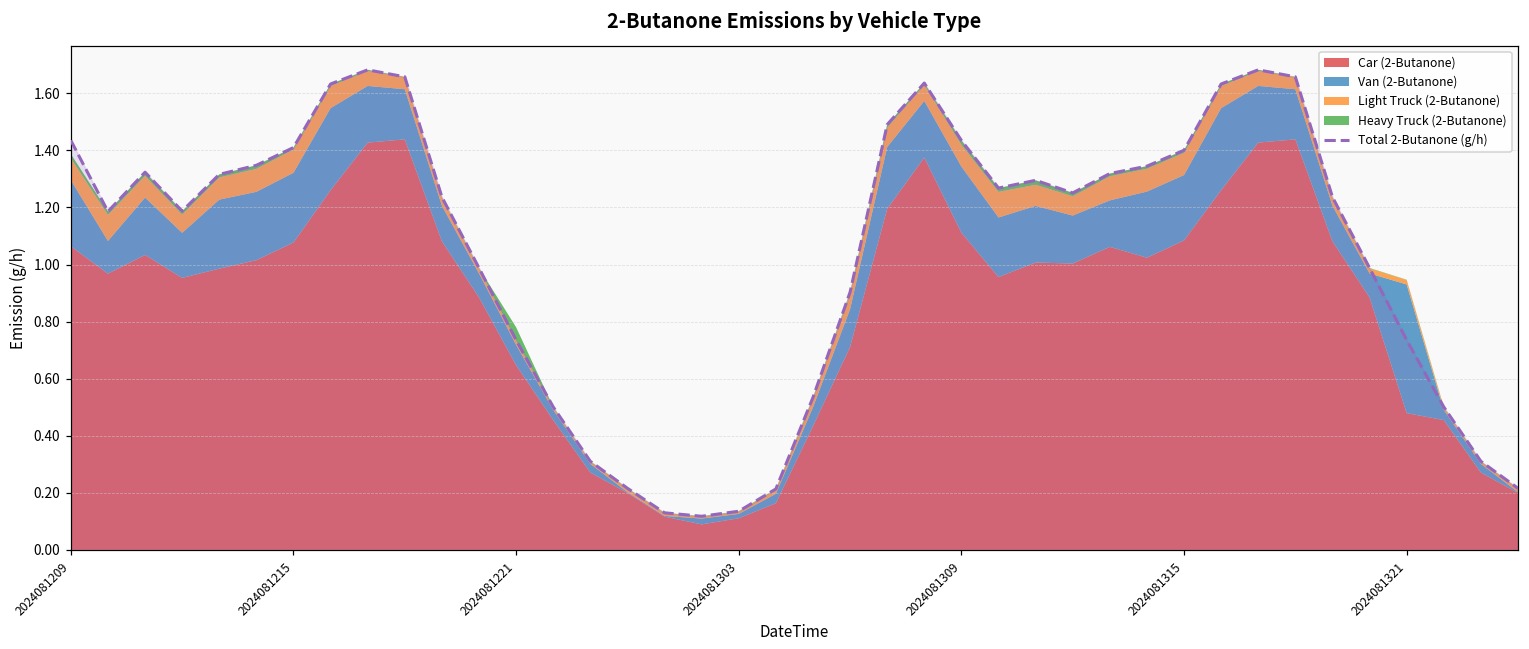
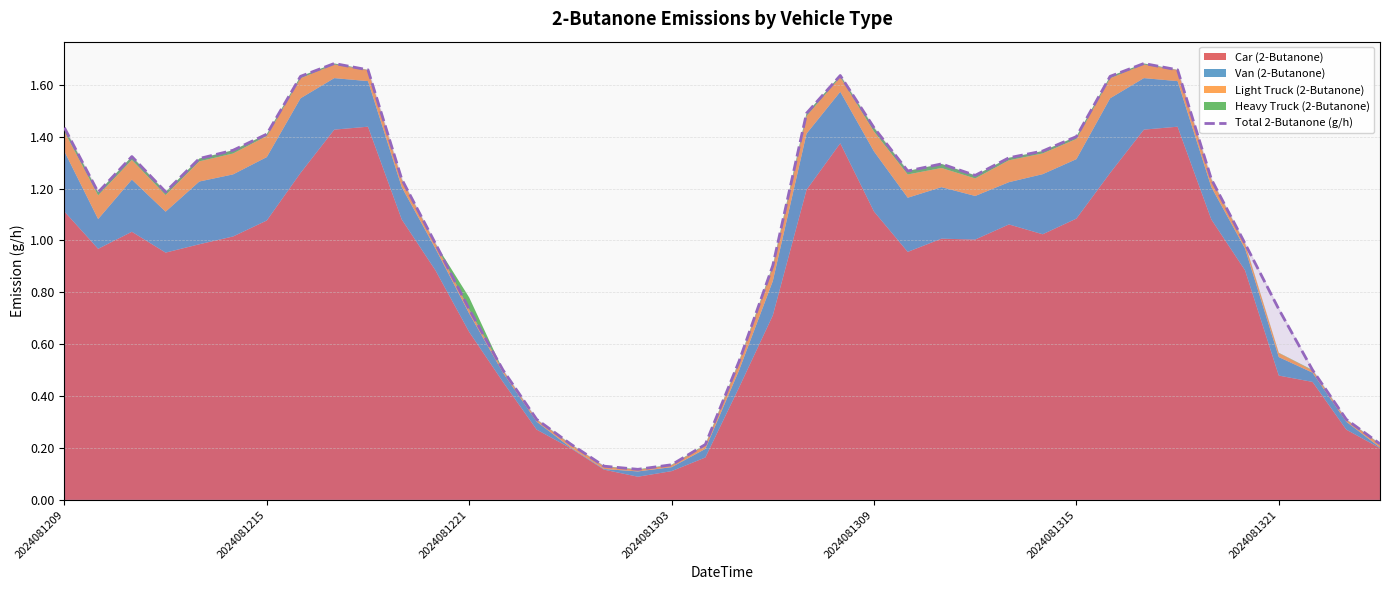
Car (2-Butanone), 2024081209: 1.06 -> 1.11
Van (2-Butanone), 2024081321: 0.45 -> 0.07
